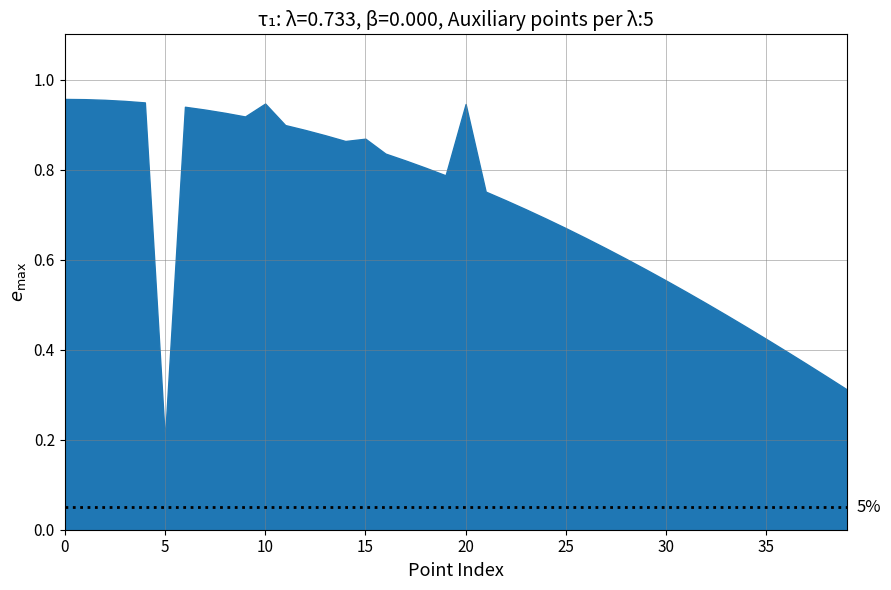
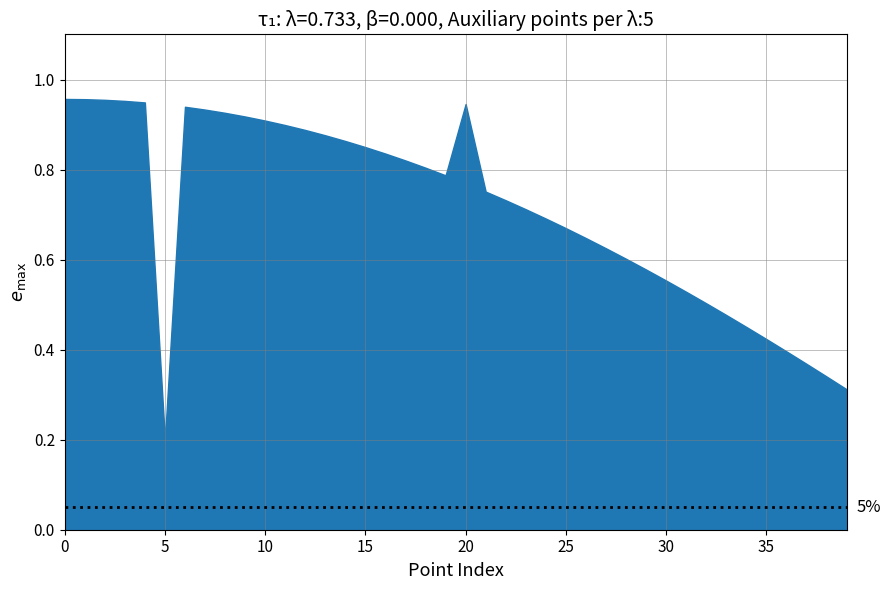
10: 0.95 -> 0.91
15: 0.87 -> 0.85
